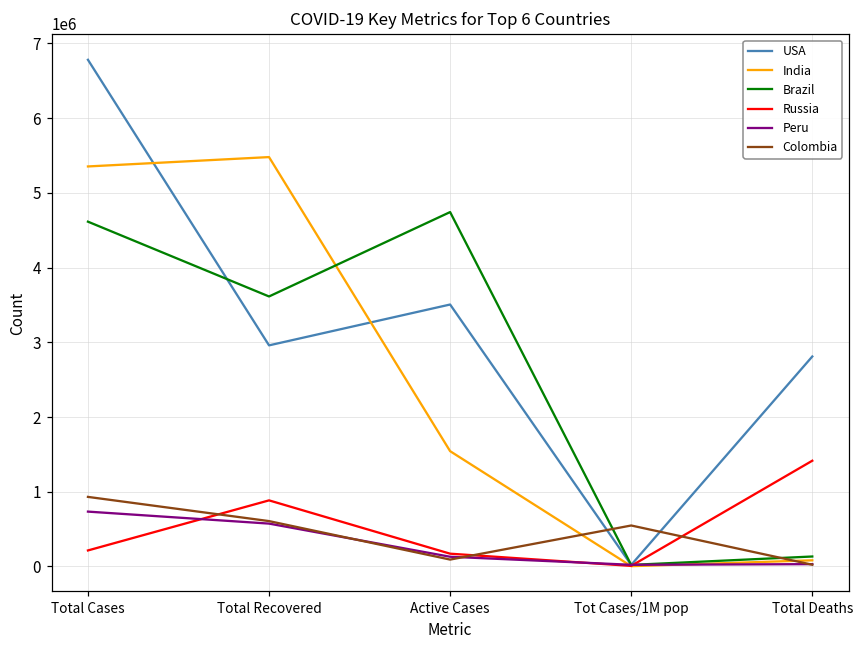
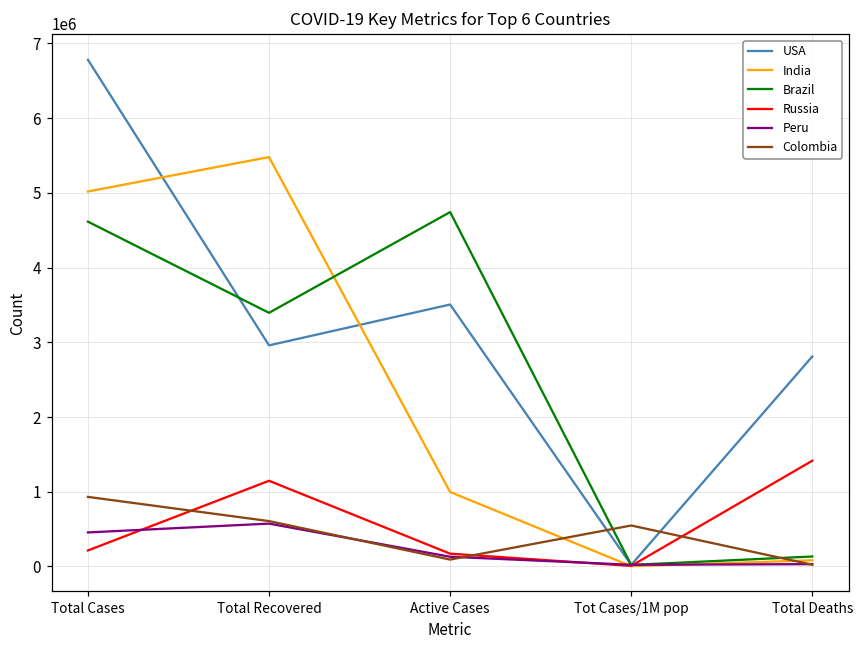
India, Total Cases: 5400000 -> 5000000
Peru, Total Cases: 700000 -> 500000
Brazil, Total Recovered: 3600000 -> 3400000
Russia, Total Recovered: 900000 -> 1100000
India, Active Cases: 1500000 -> 1000000
